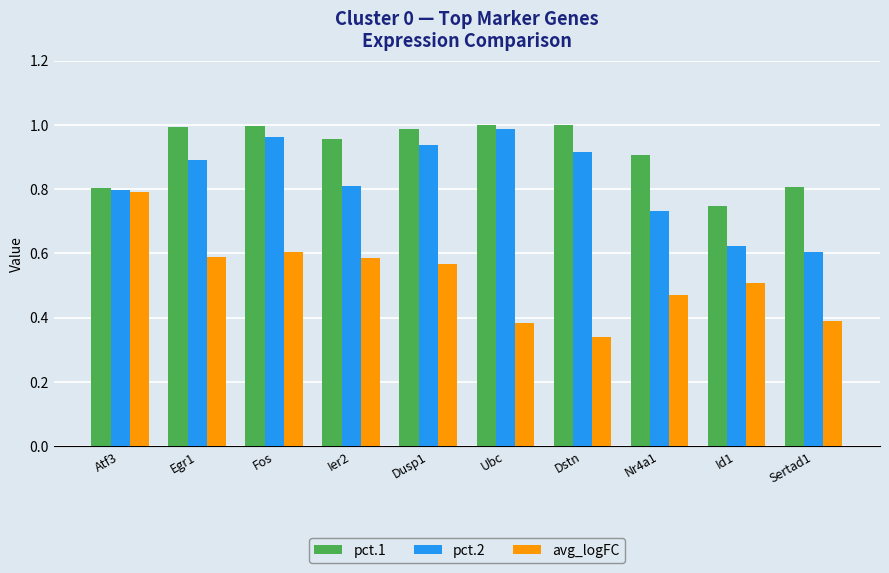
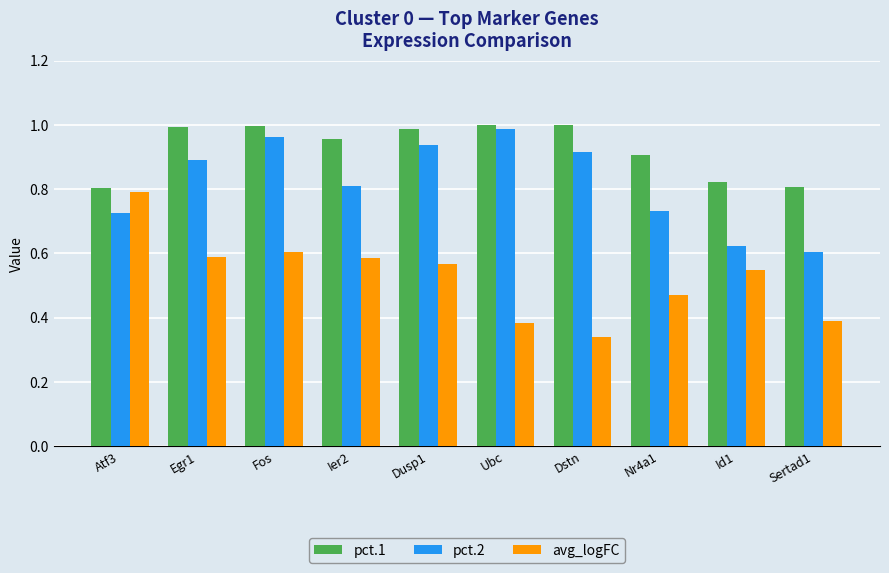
pct.2, Atf3: 0.80 -> 0.73
pct.1, Id1: 0.75 -> 0.82
avg_logFC, Id1: 0.51 -> 0.55
